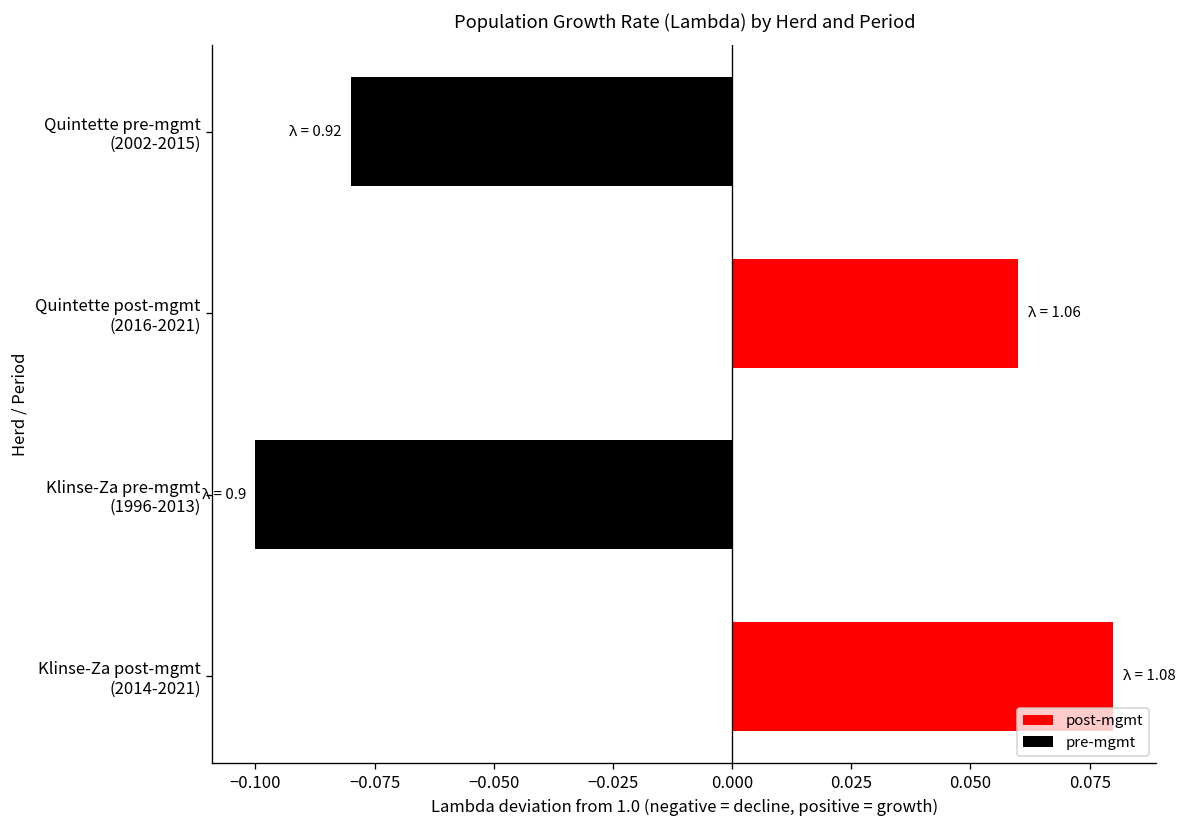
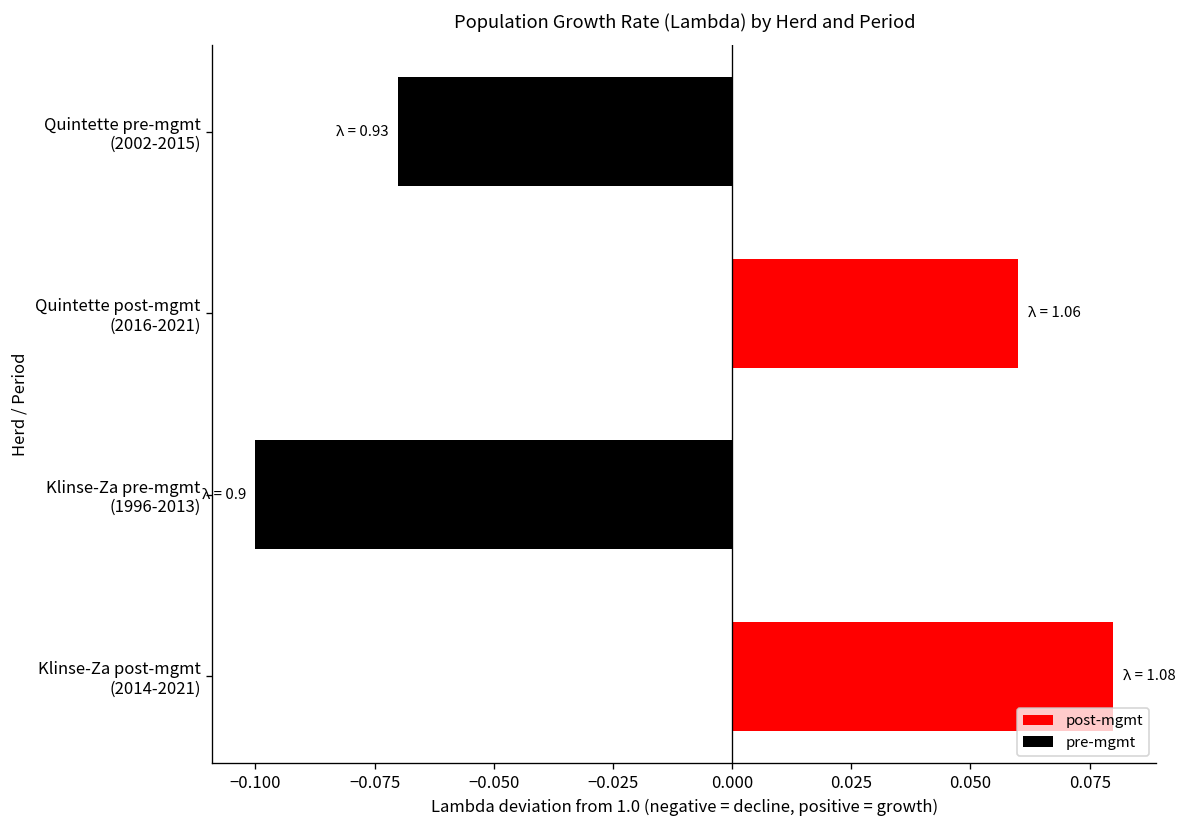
Quintette pre-mgmt (2002-2015): 0.92 -> 0.93
